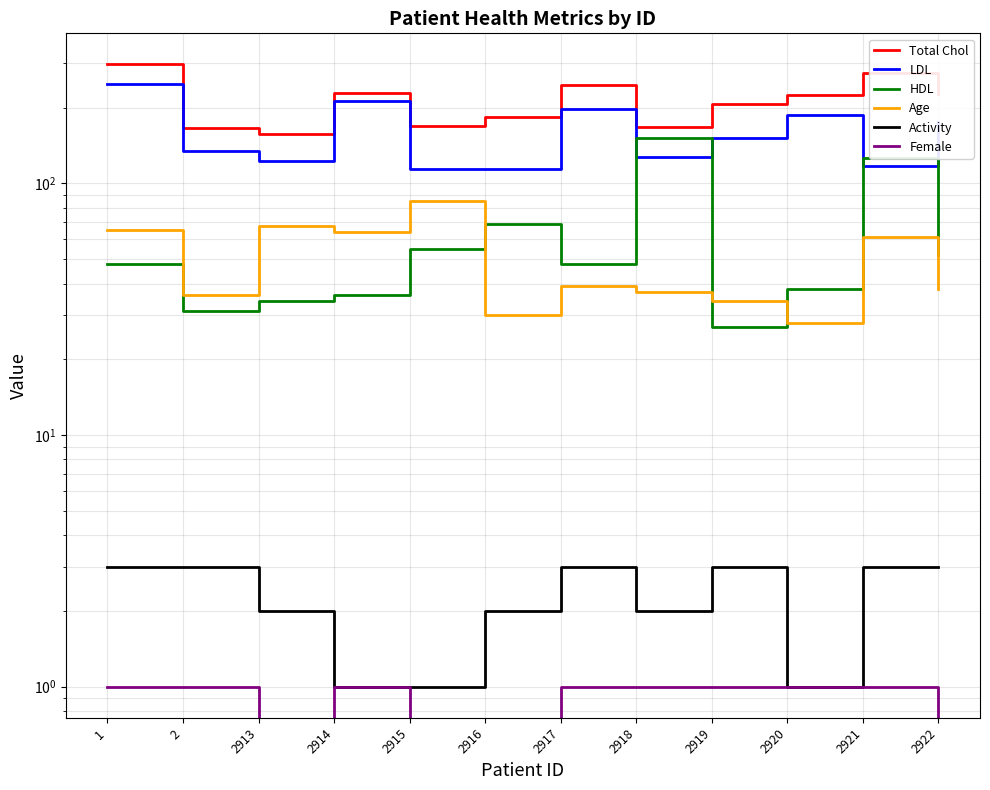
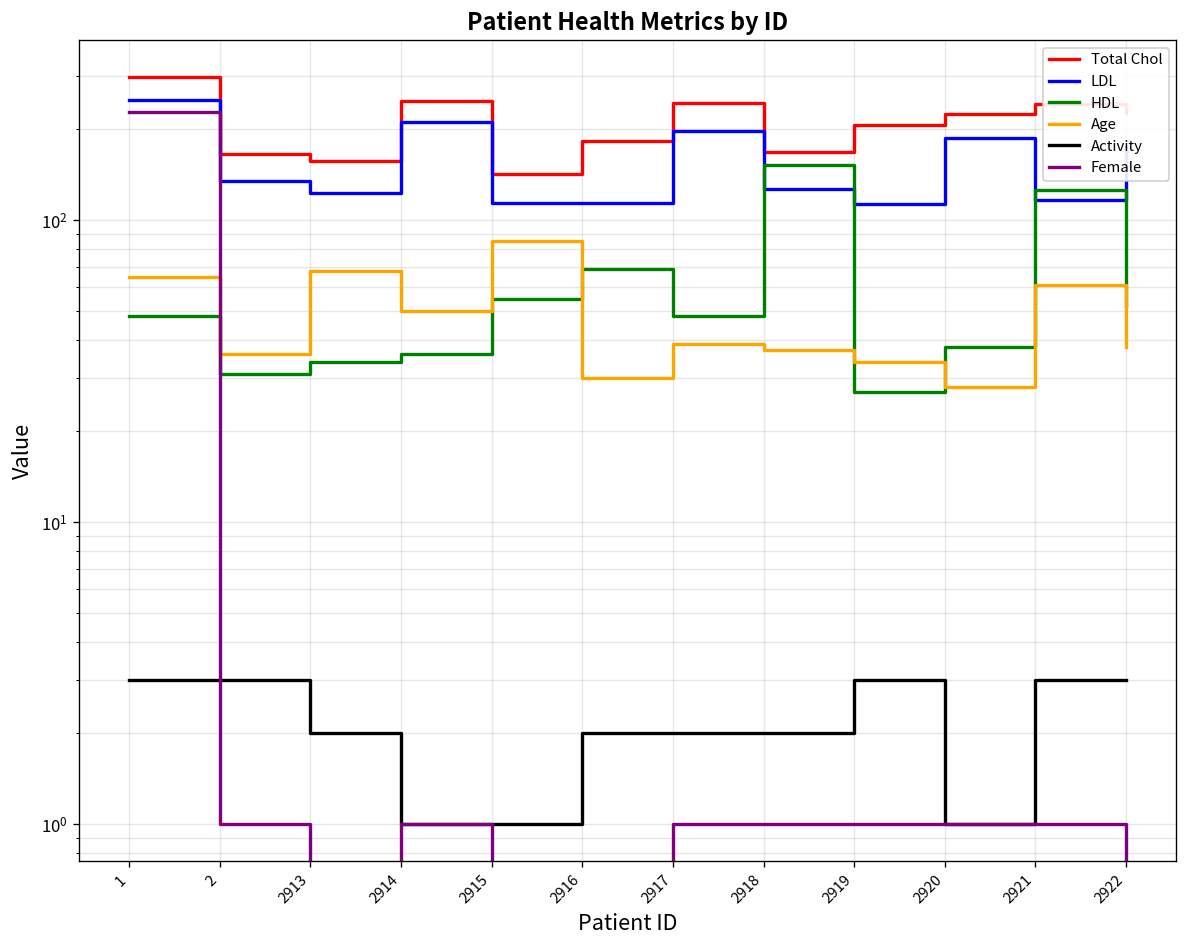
Female, 1: 1 -> 230
Total Chol, 2914: 230 -> 250
Age, 2914: 64 -> 50
Total Chol, 2915: 170 -> 140
Activity, 2917: 3 -> 2
LDL, 2919: 150 -> 110
Total Chol, 2921: 270 -> 240
